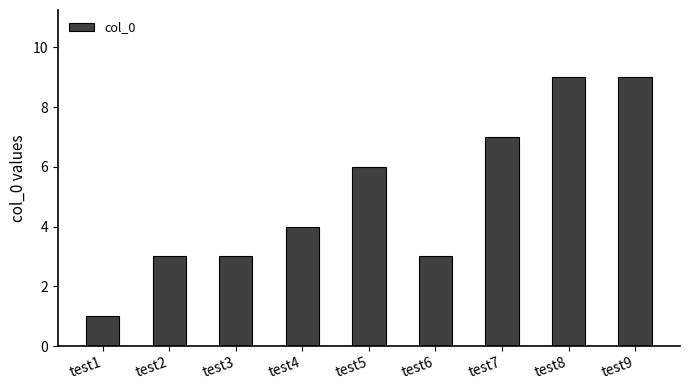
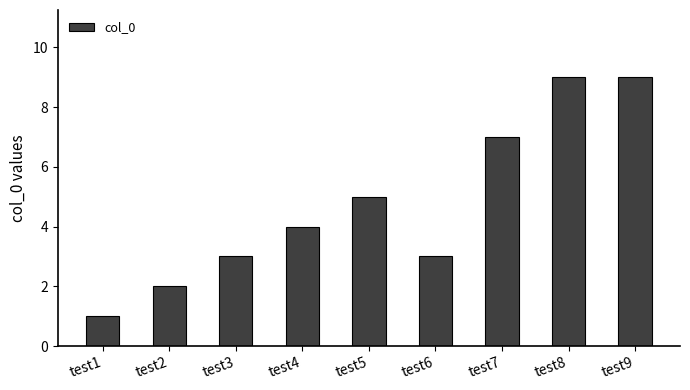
test2: 3 -> 2
test5: 6 -> 5
